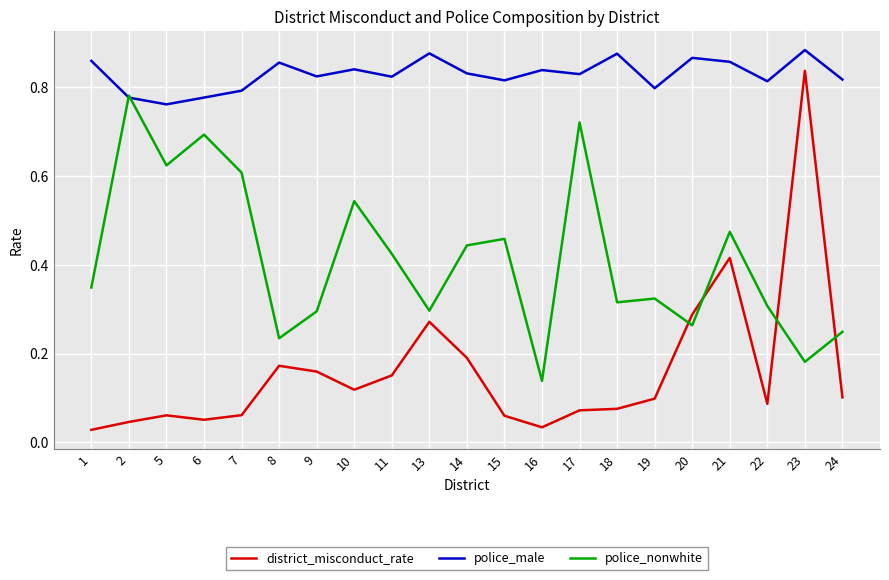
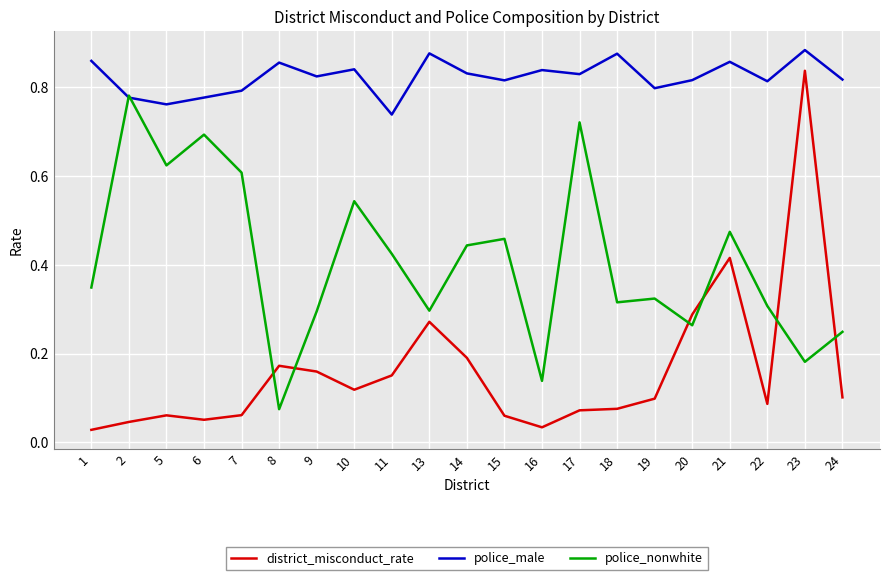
police_nonwhite, 8: 0.23 -> 0.07
police_male, 11: 0.82 -> 0.74
police_male, 20: 0.87 -> 0.82
